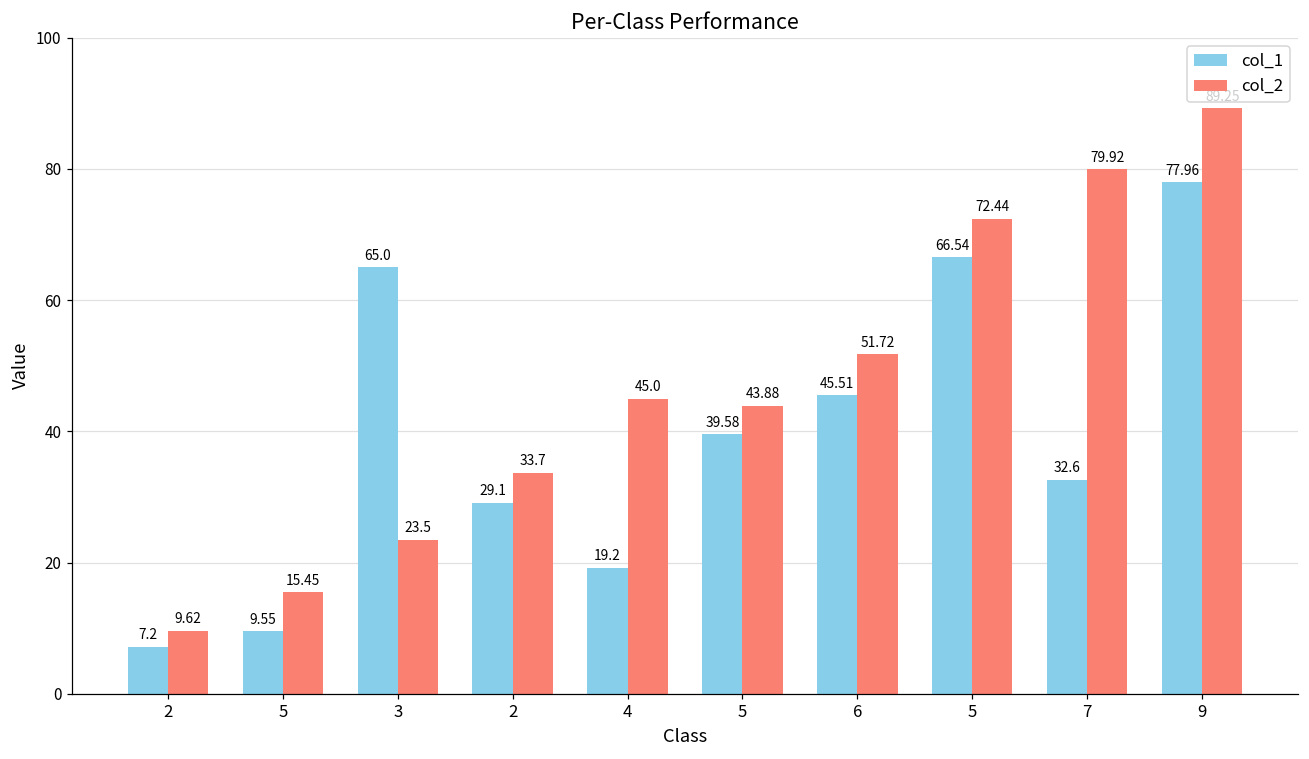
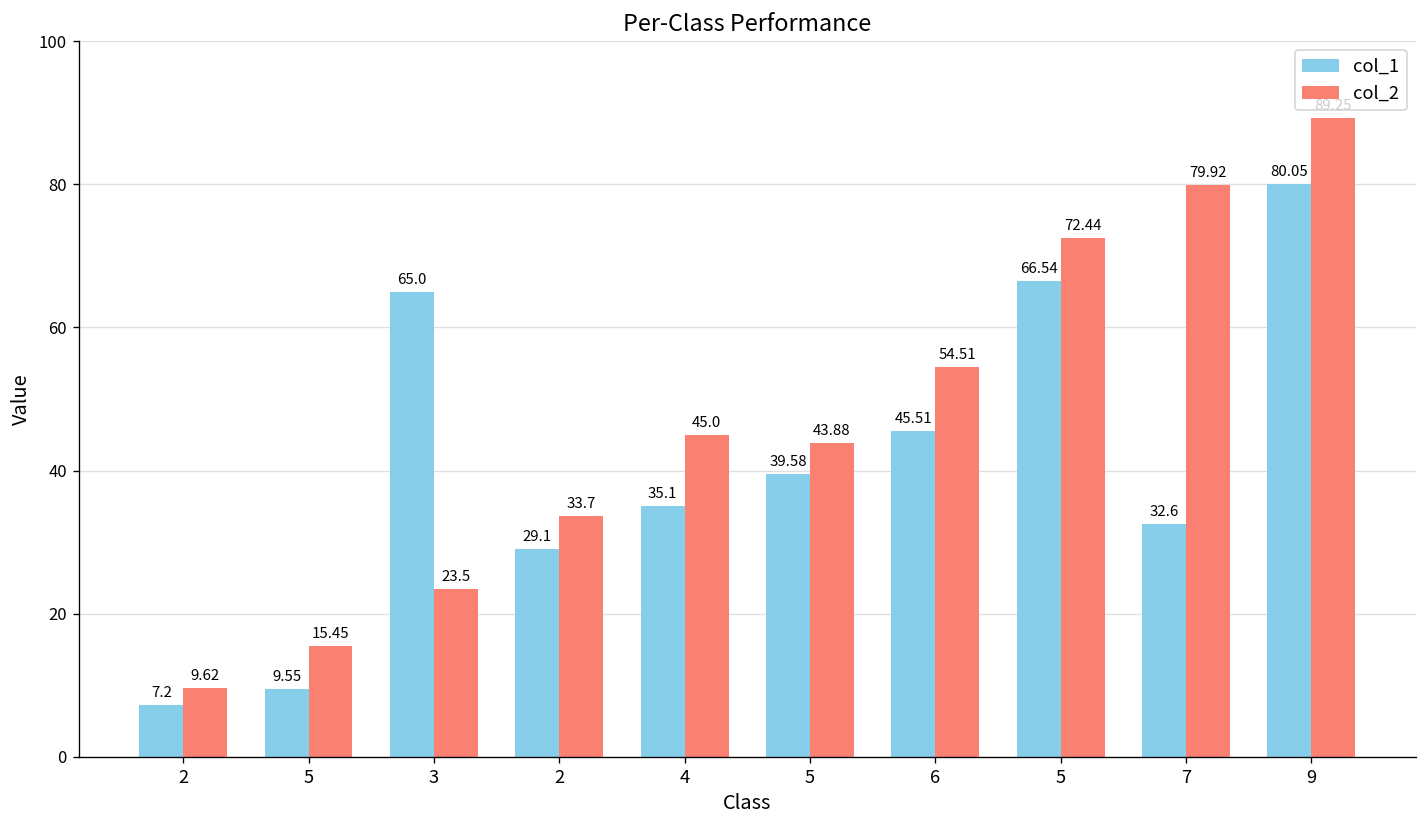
col_1, 4: 19.2 -> 35.1
col_2, 6: 51.72 -> 54.51
col_1, 9: 77.96 -> 80.05
